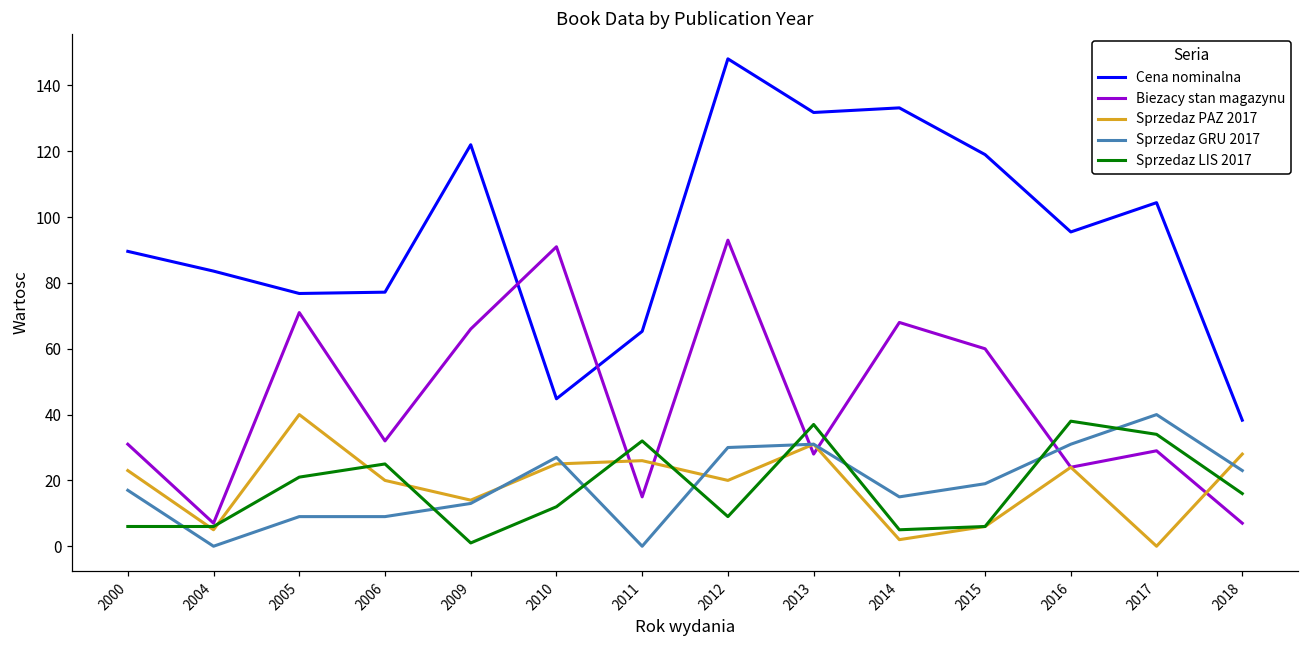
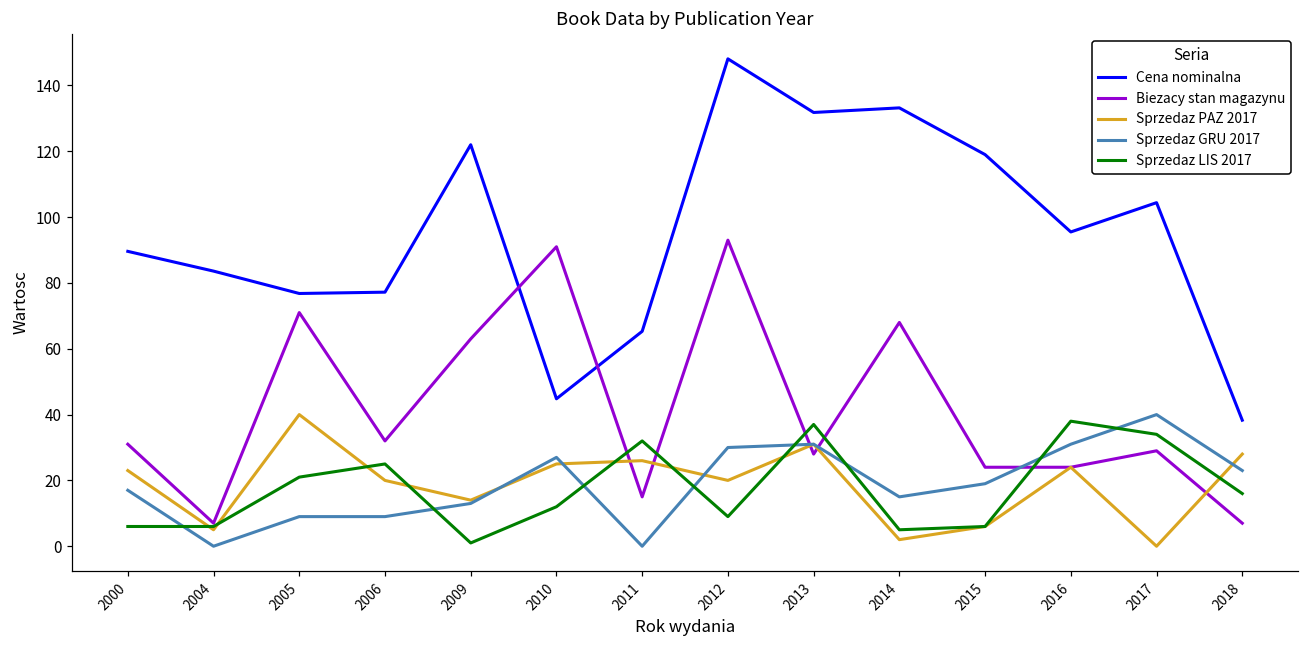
Biezacy stan magazynu, 2009: 66 -> 63
Biezacy stan magazynu, 2015: 60 -> 24
